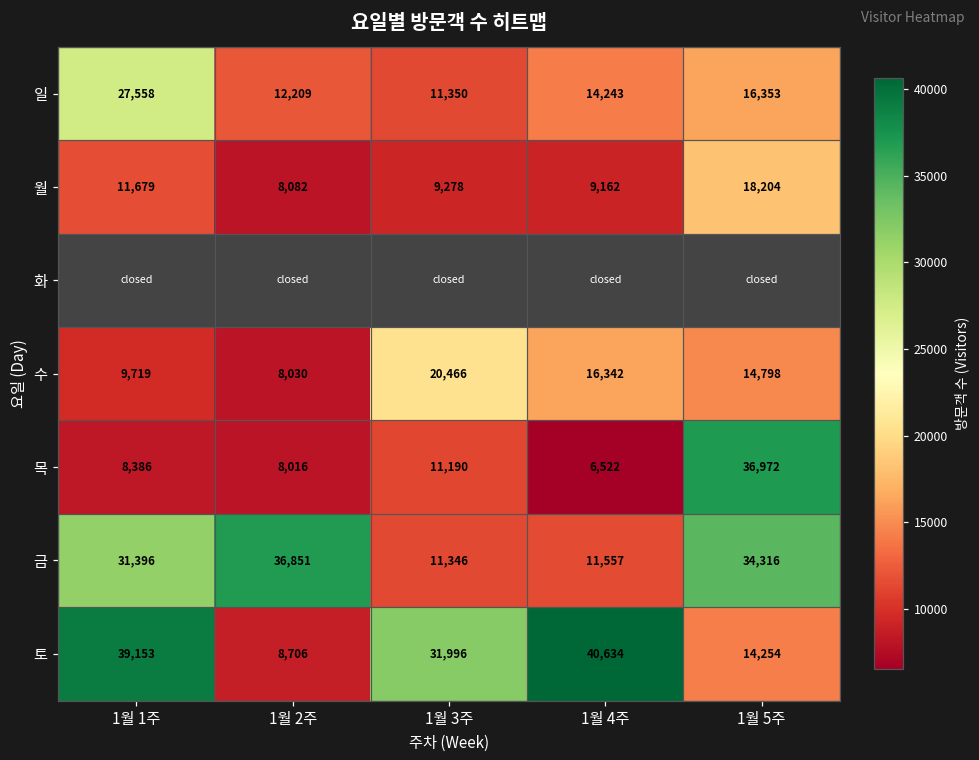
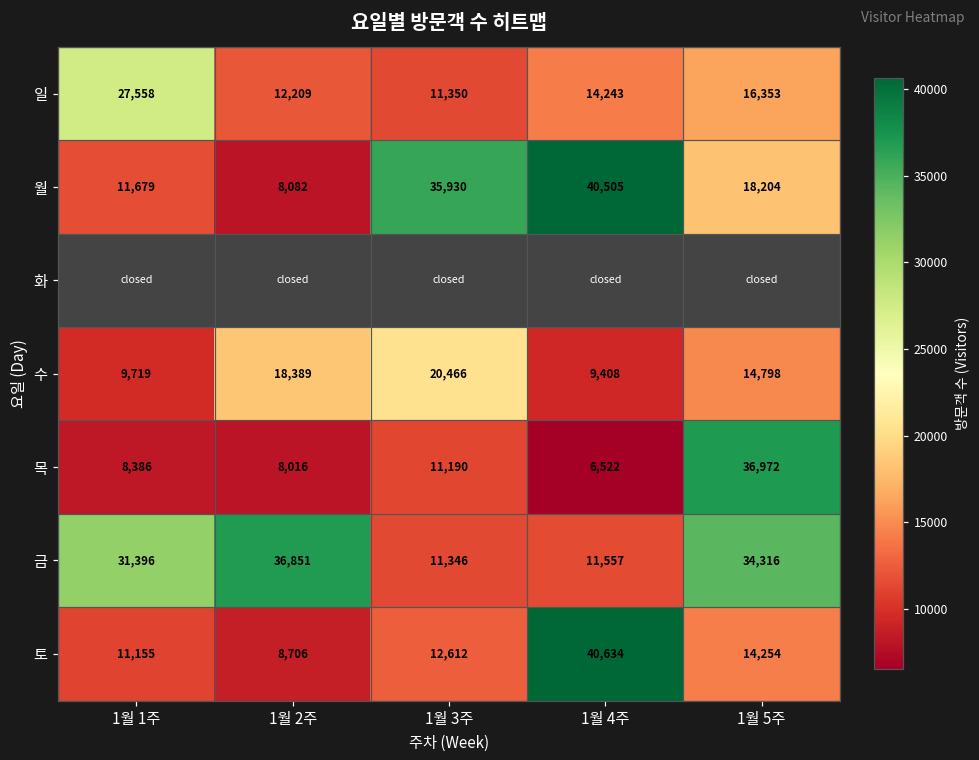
월, 1월 3주: 9,278 -> 35,930
월, 1월 4주: 9,162 -> 40,505
수, 1월 2주: 8,030 -> 18,389
수, 1월 4주: 16,342 -> 9,408
토, 1월 1주: 39,153 -> 11,155
토, 1월 3주: 31,996 -> 12,612
